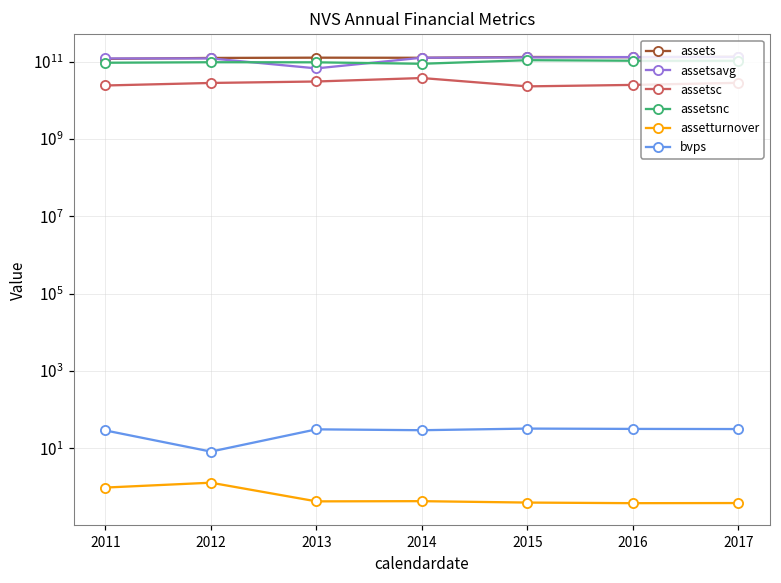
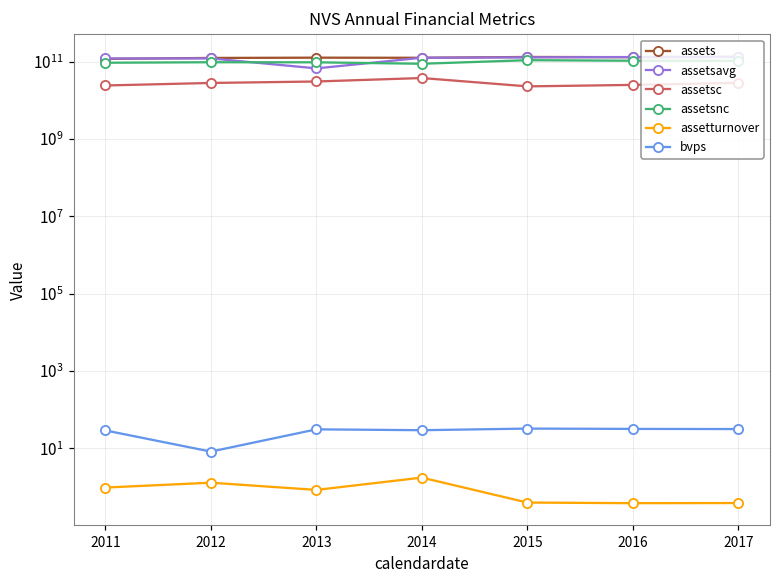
assetturnover, 2013: 0.4 -> 0.8
assetturnover, 2014: 0.4 -> 2
